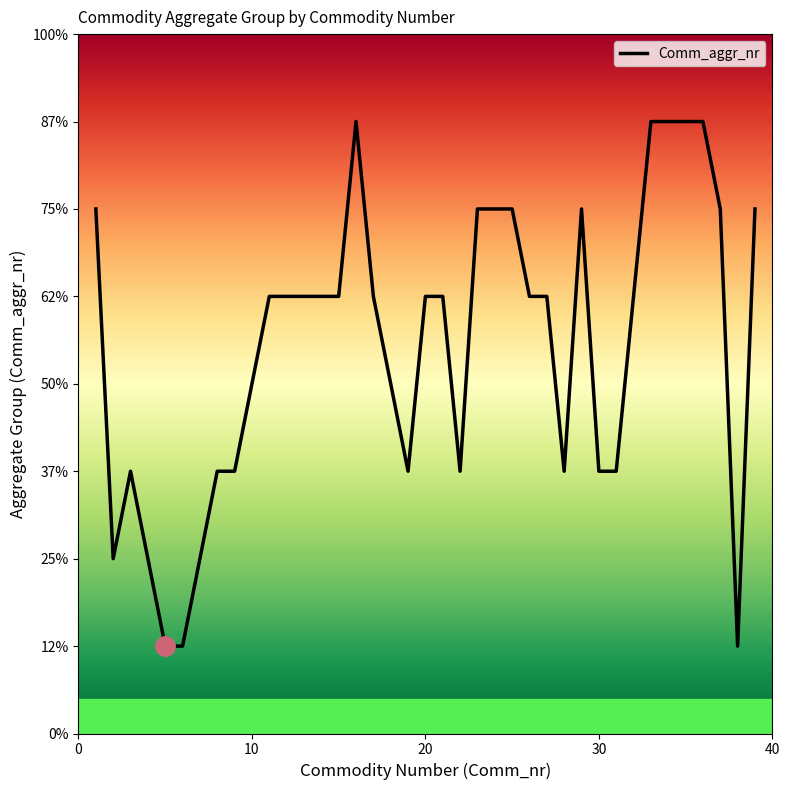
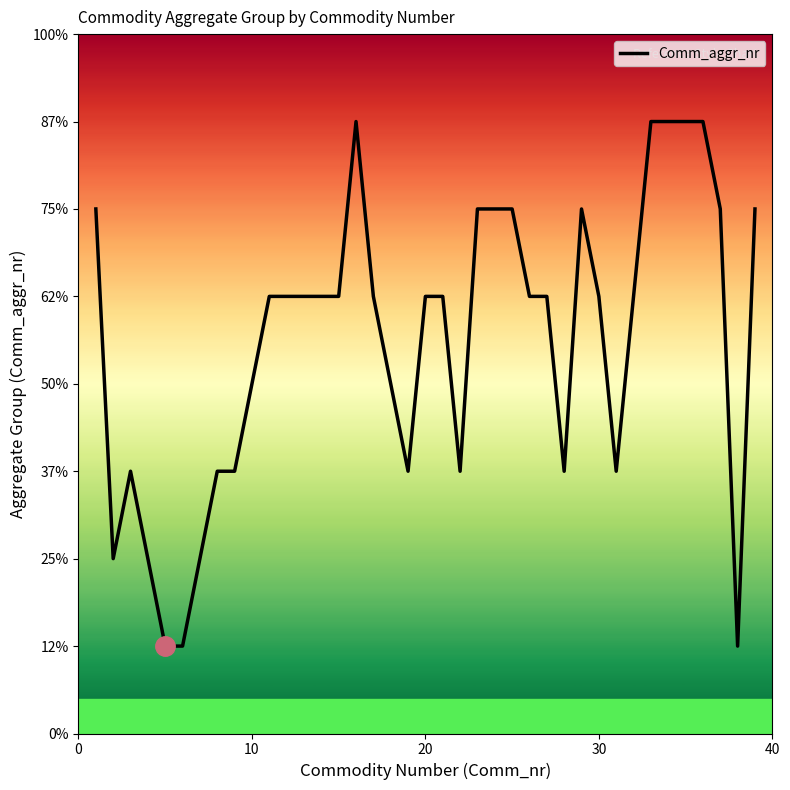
Comm_aggr_nr, 30: 38% -> 63%
